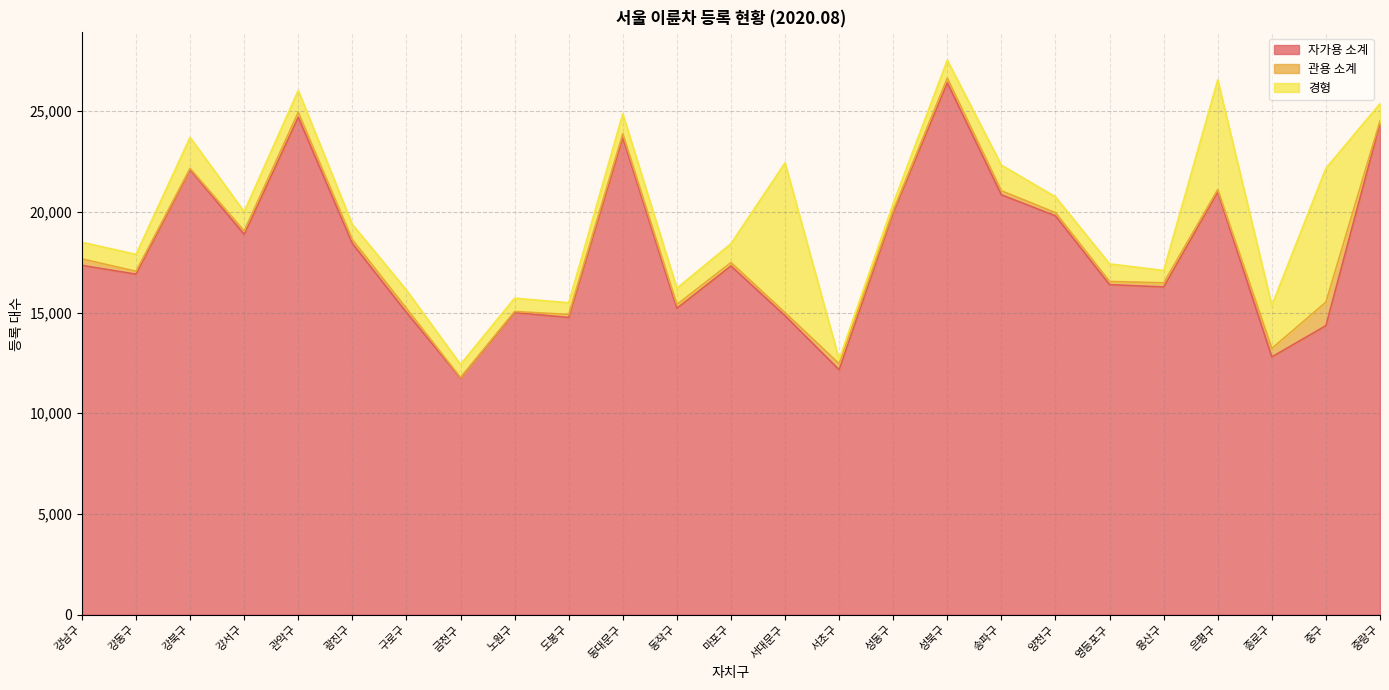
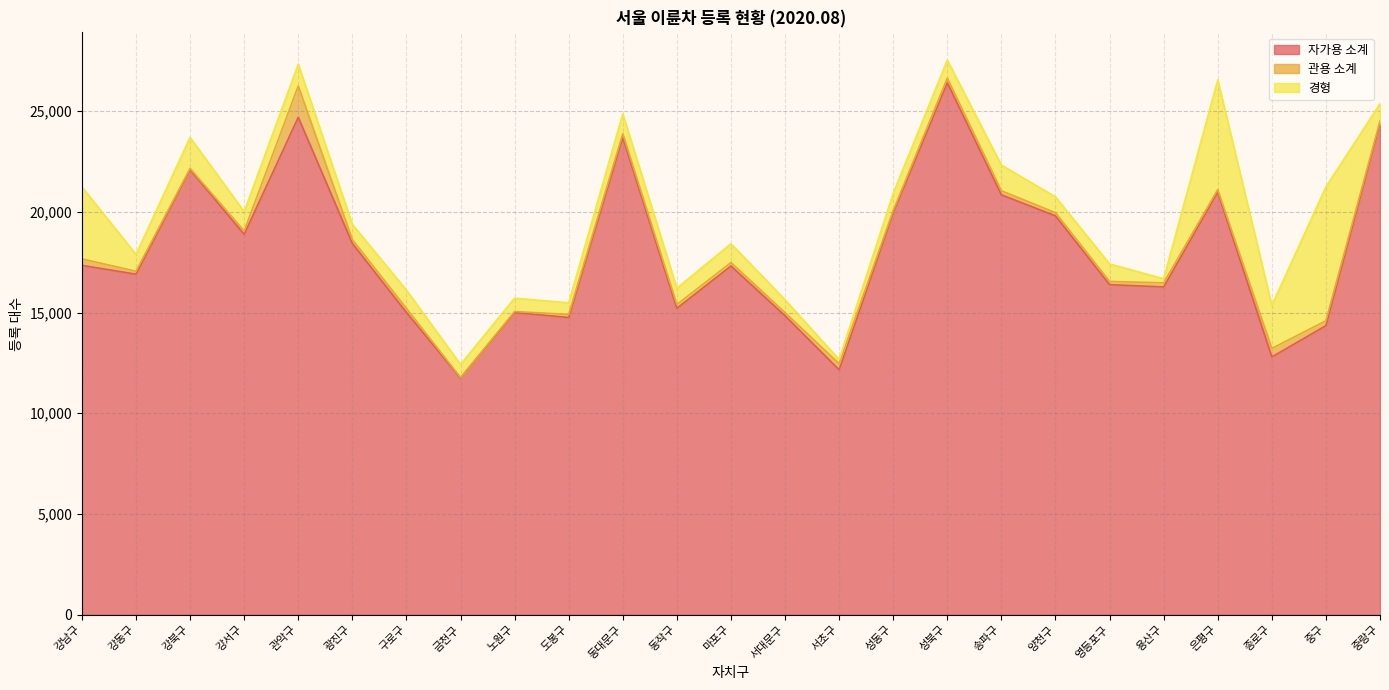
경형, 강남구: 800 -> 3,600
관용 소계, 관악구: 200 -> 1,600
경형, 서대문구: 7,400 -> 600
경형, 성동구: 400 -> 900
경형, 용산구: 600 -> 200
관용 소계, 중구: 1,200 -> 200
